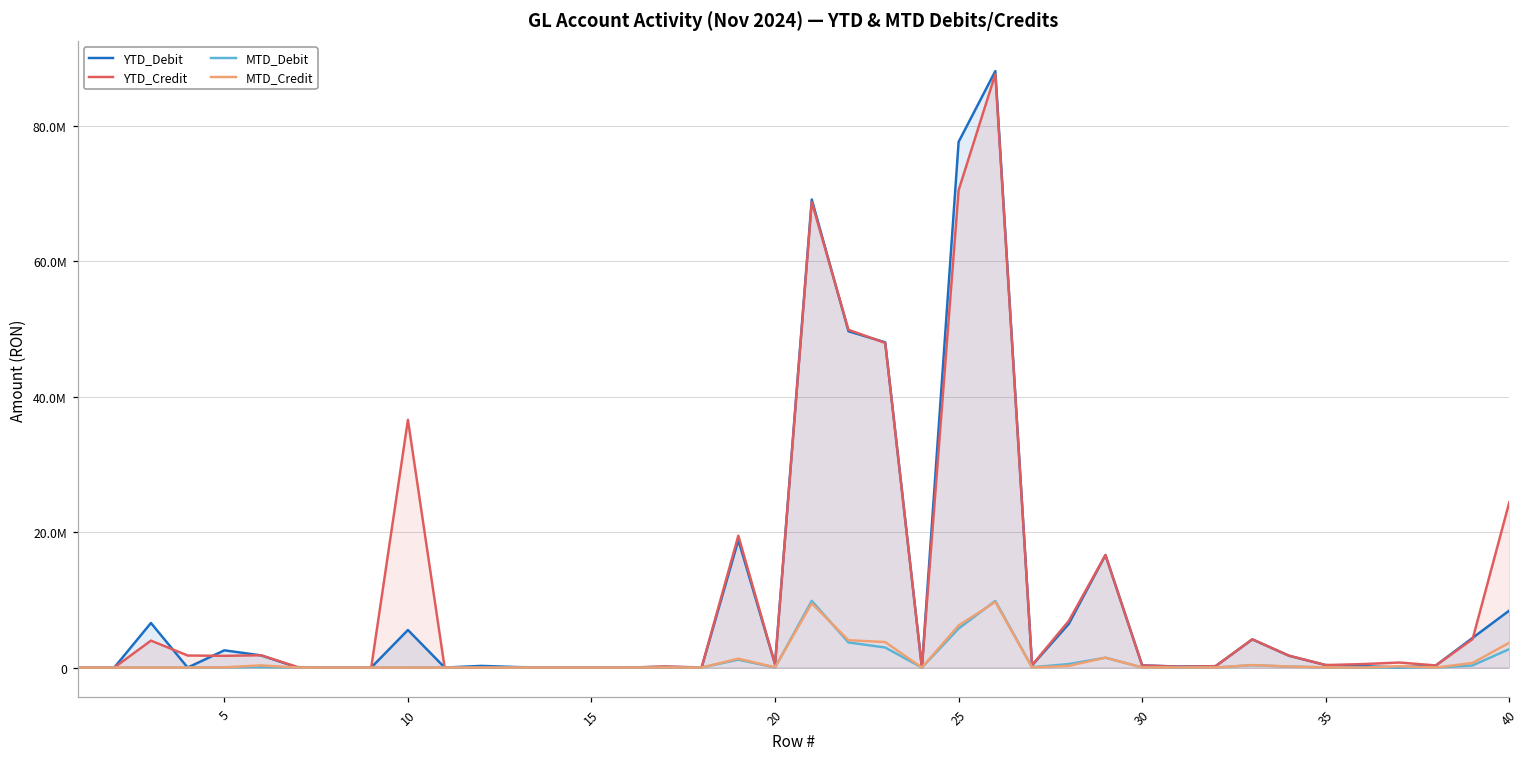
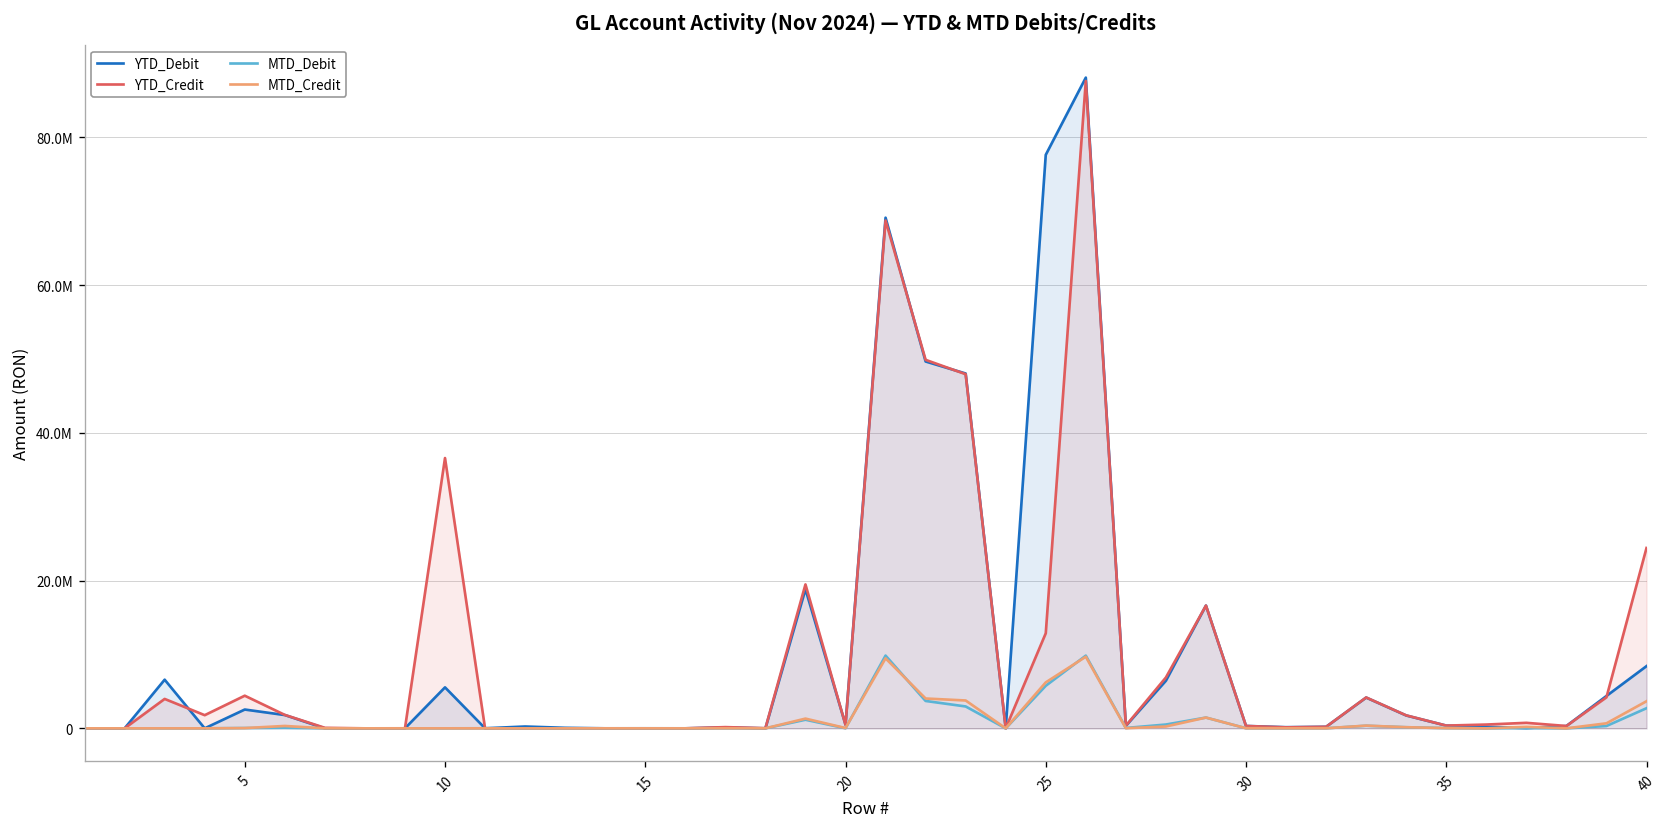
YTD_Credit, 5: 2000000 -> 4000000
YTD_Credit, 25: 71000000 -> 13000000
